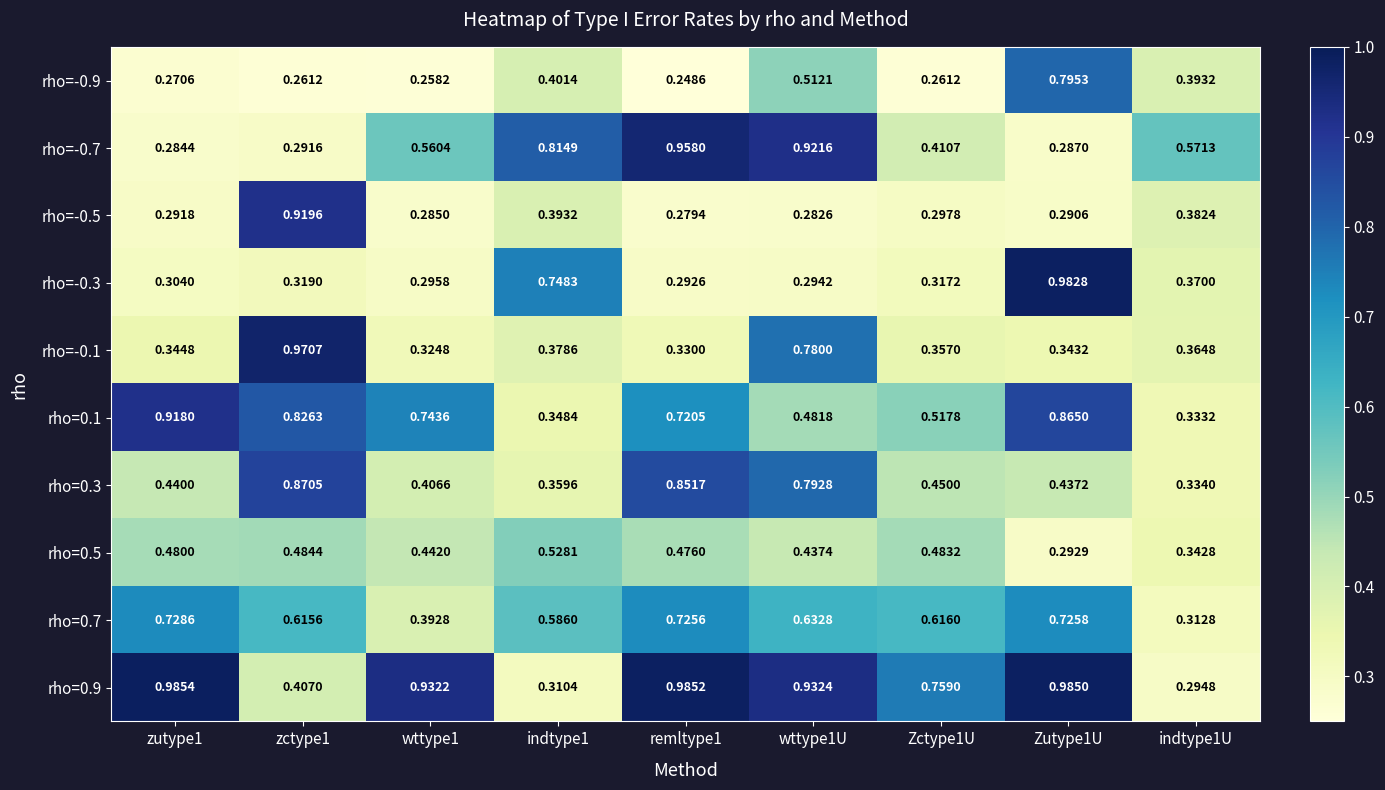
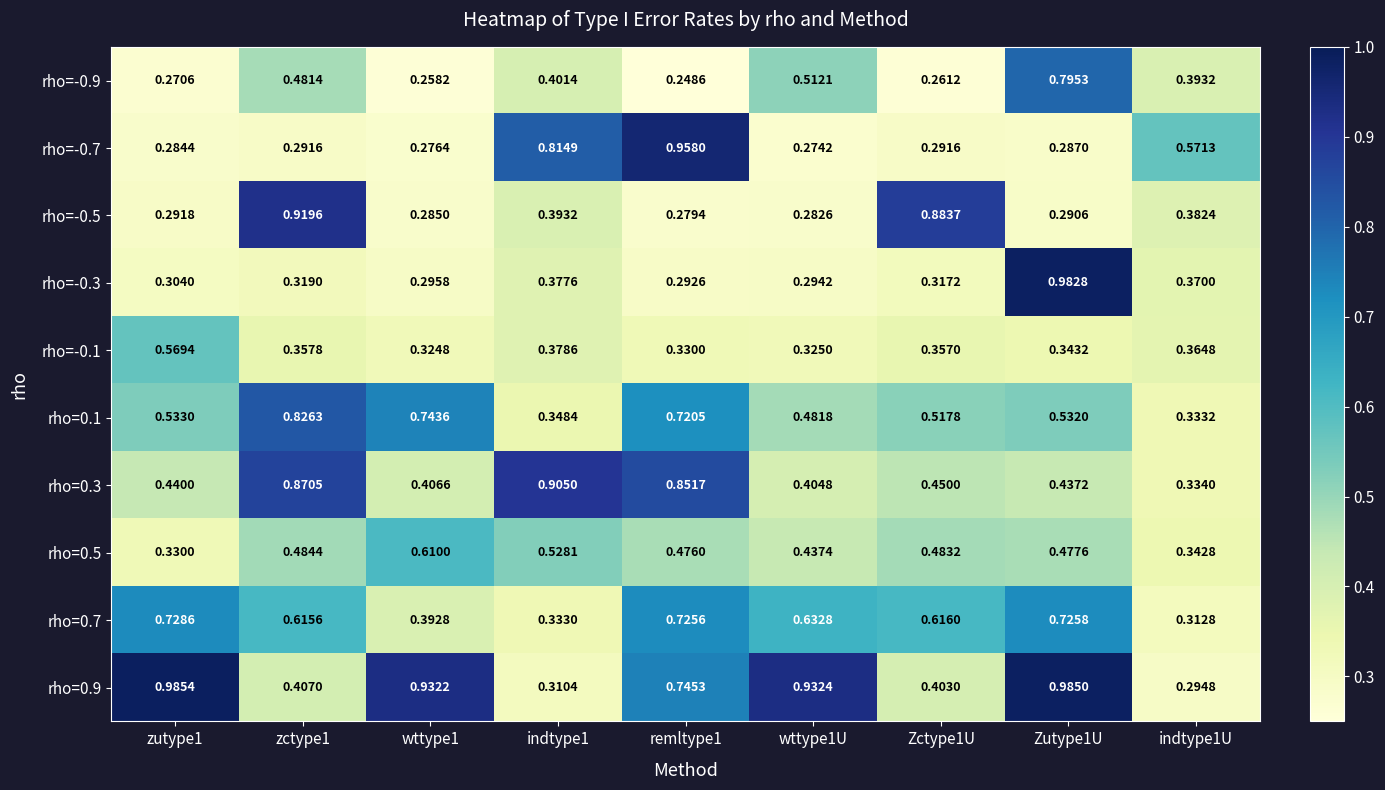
rho=-0.9, zctype1: 0.2612 -> 0.4814
rho=-0.7, wttype1: 0.5604 -> 0.2764
rho=-0.7, wttype1U: 0.9216 -> 0.2742
rho=-0.7, Zctype1U: 0.4107 -> 0.2916
rho=-0.5, Zctype1U: 0.2978 -> 0.8837
rho=-0.3, indtype1: 0.7483 -> 0.3776
rho=-0.1, zutype1: 0.3448 -> 0.5694
rho=-0.1, zctype1: 0.9707 -> 0.3578
rho=-0.1, wttype1U: 0.7800 -> 0.3250
rho=0.1, zutype1: 0.9180 -> 0.5330
rho=0.1, Zutype1U: 0.8650 -> 0.5320
rho=0.3, indtype1: 0.3596 -> 0.9050
rho=0.3, wttype1U: 0.7928 -> 0.4048
rho=0.5, zutype1: 0.4800 -> 0.3300
rho=0.5, wttype1: 0.4420 -> 0.6100
rho=0.5, Zutype1U: 0.2929 -> 0.4776
rho=0.7, indtype1: 0.5860 -> 0.3330
rho=0.9, remltype1: 0.9852 -> 0.7453
rho=0.9, Zctype1U: 0.7590 -> 0.4030
